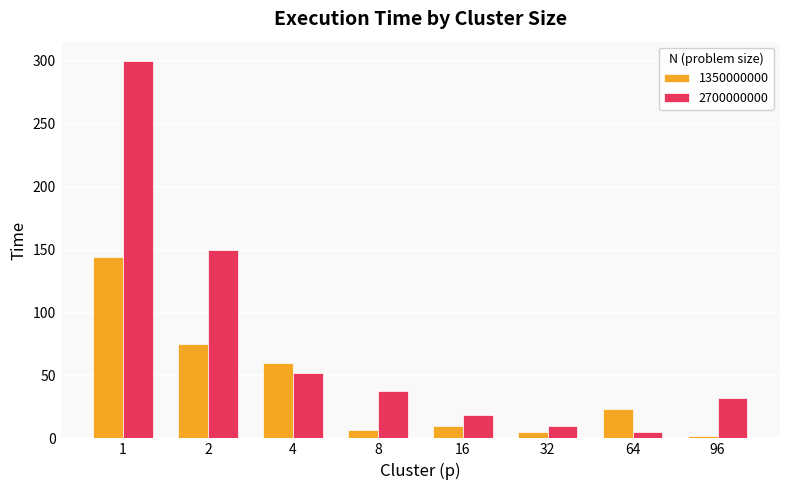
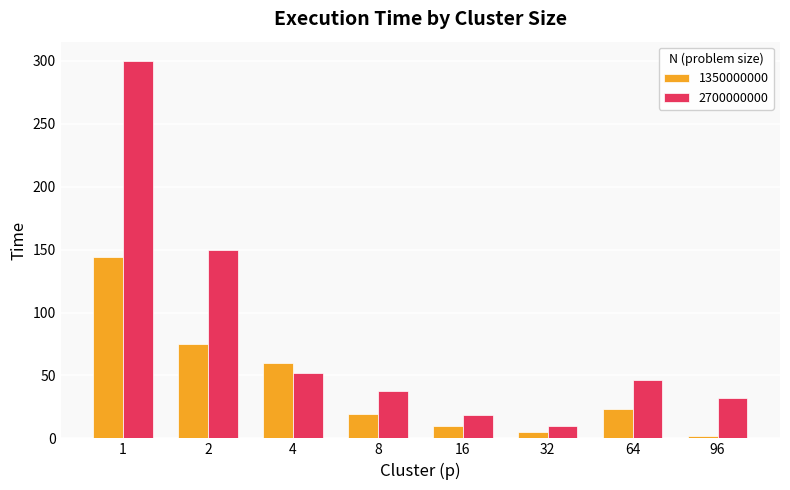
1350000000, 8: 7 -> 19
2700000000, 64: 5 -> 47
